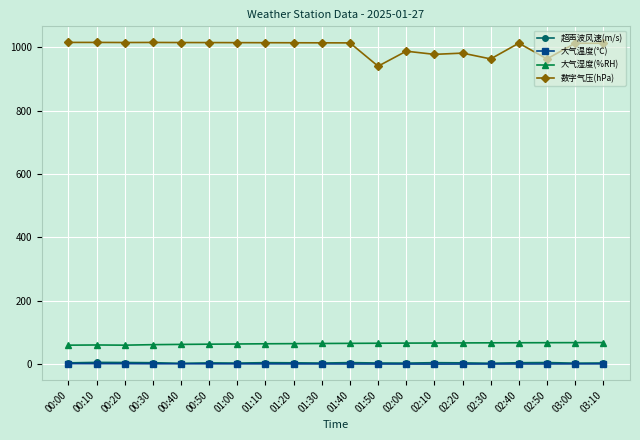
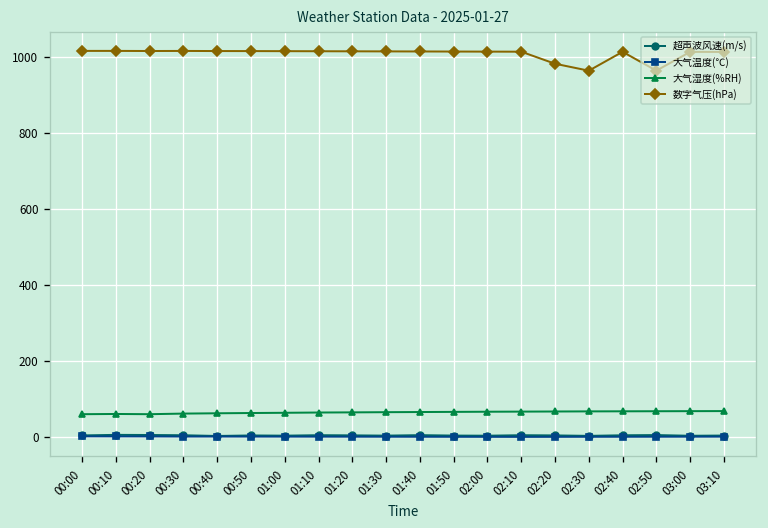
数字气压(hPa), 01:50: 940 -> 1010
数字气压(hPa), 02:00: 990 -> 1010
数字气压(hPa), 02:10: 980 -> 1010
